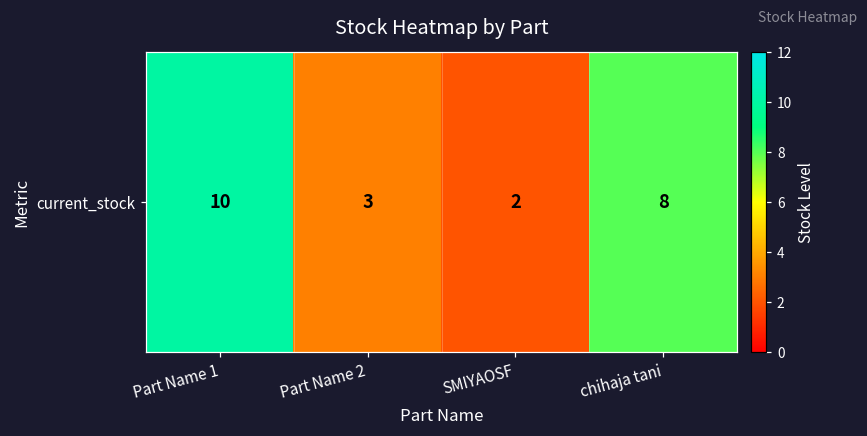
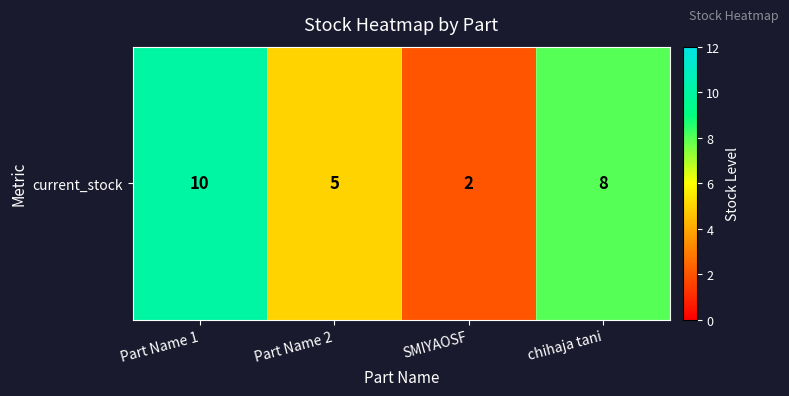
current_stock, Part Name 2: 3 -> 5
